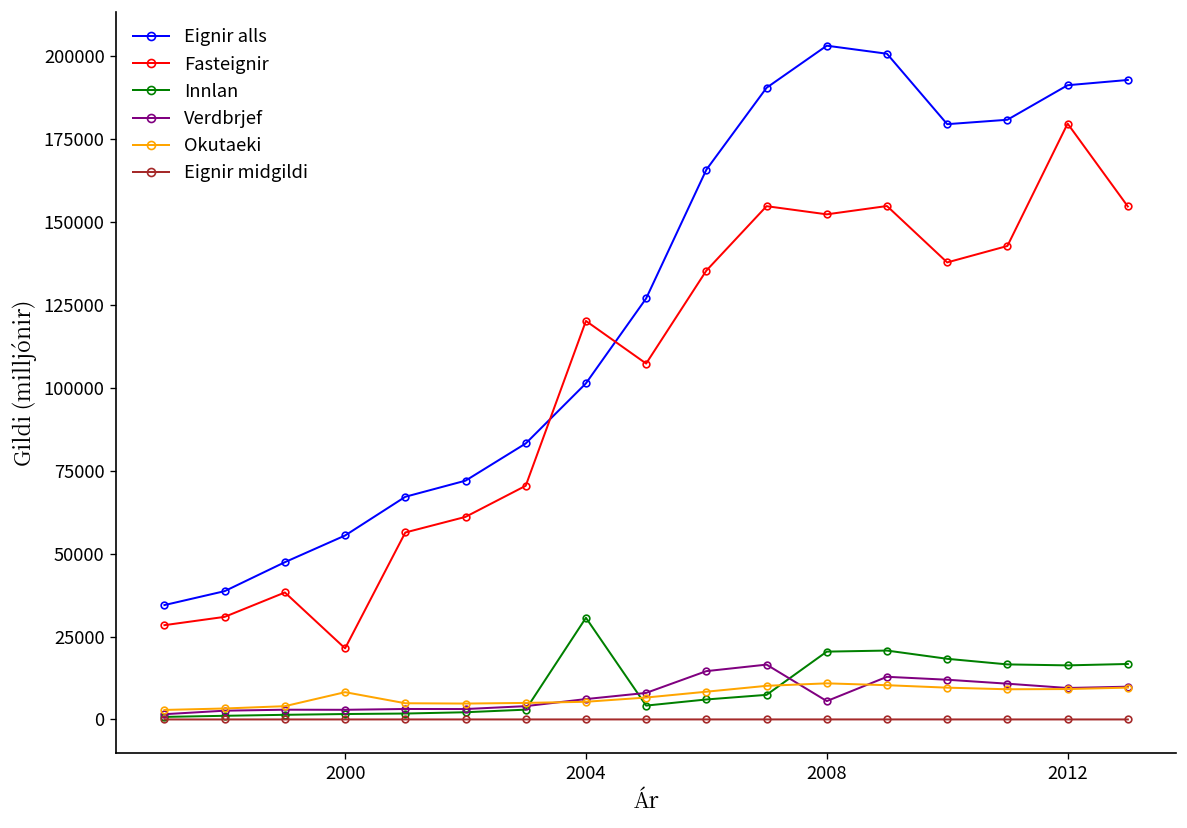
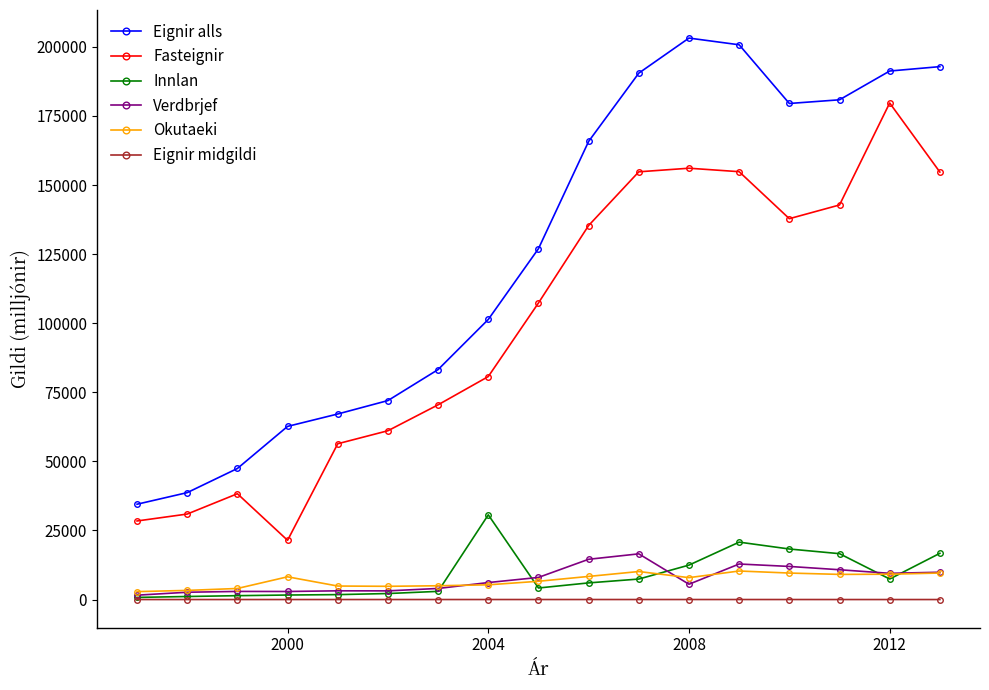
Eignir alls, 2000: 55000 -> 63000
Fasteignir, 2004: 120000 -> 81000
Fasteignir, 2008: 152000 -> 156000
Innlan, 2008: 20000 -> 12000
Okutaeki, 2008: 11000 -> 8000
Innlan, 2012: 16000 -> 7000
